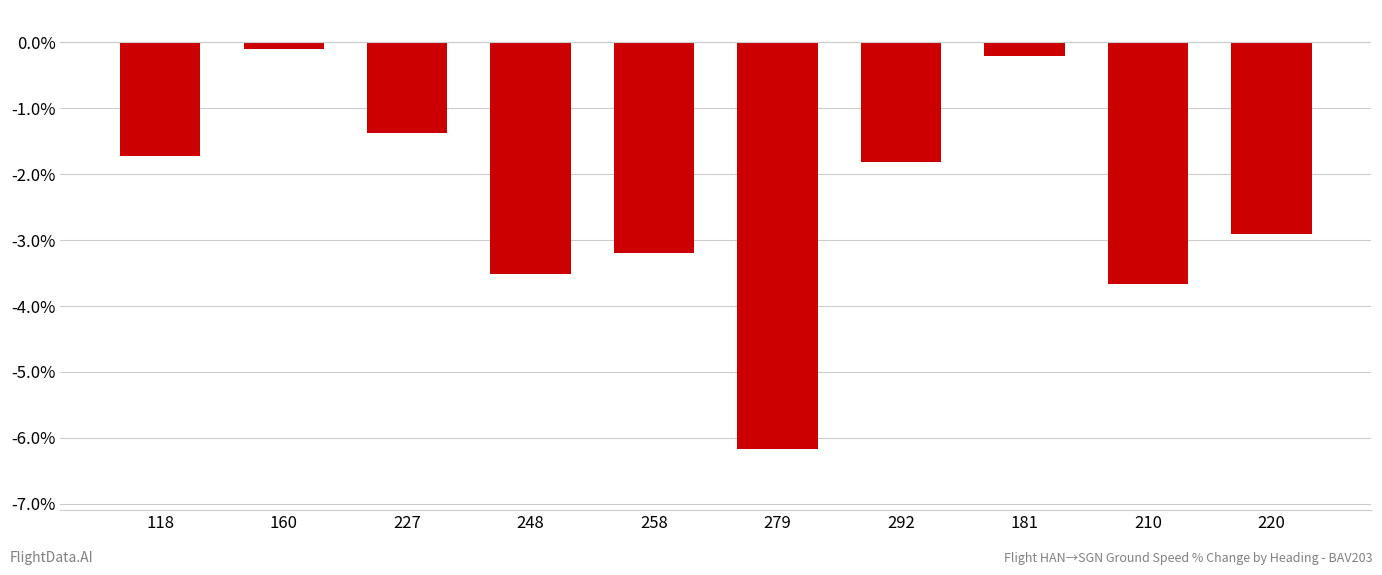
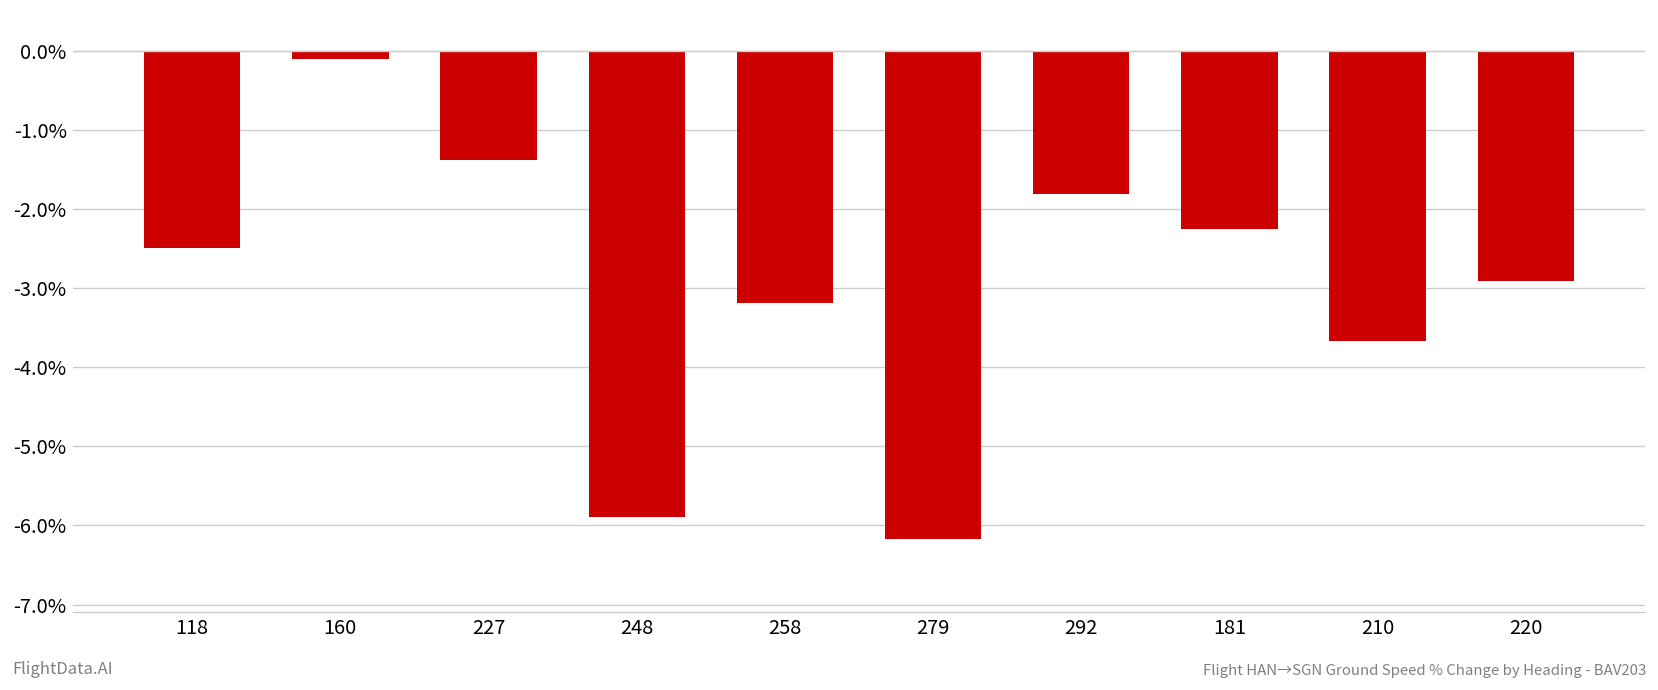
118: -1.7% -> -2.5%
248: -3.5% -> -5.9%
181: -0.2% -> -2.3%
